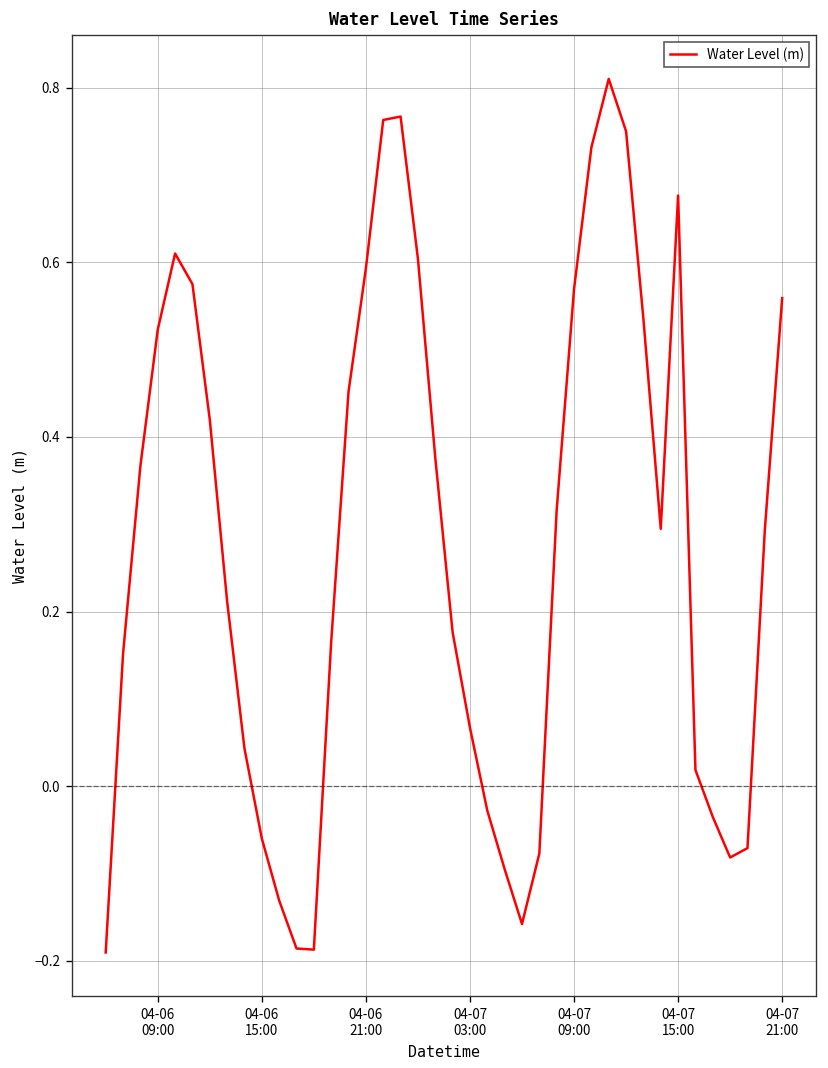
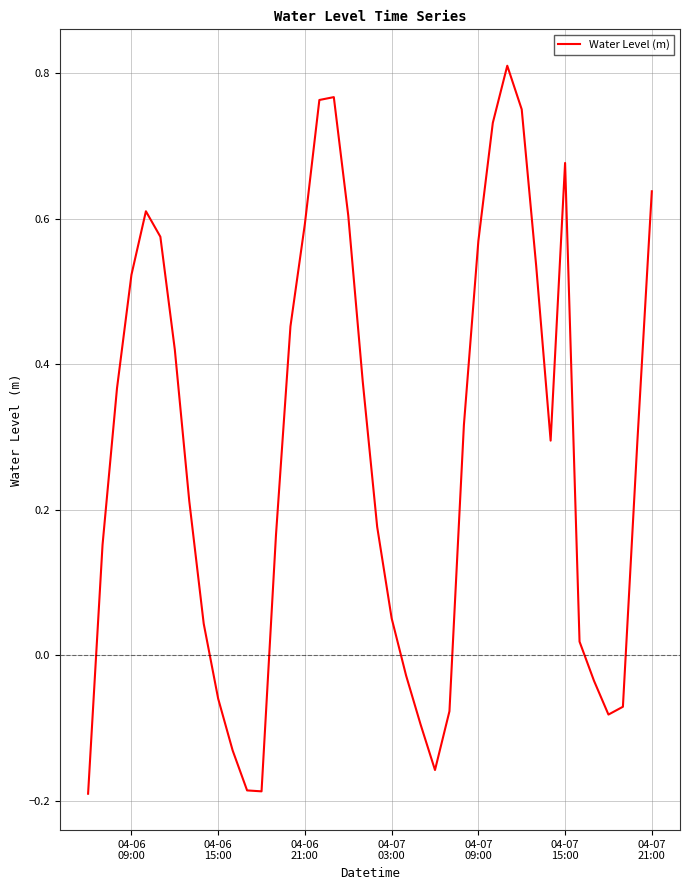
04-07 03:00: 0.07 -> 0.05
04-07 21:00: 0.56 -> 0.64
